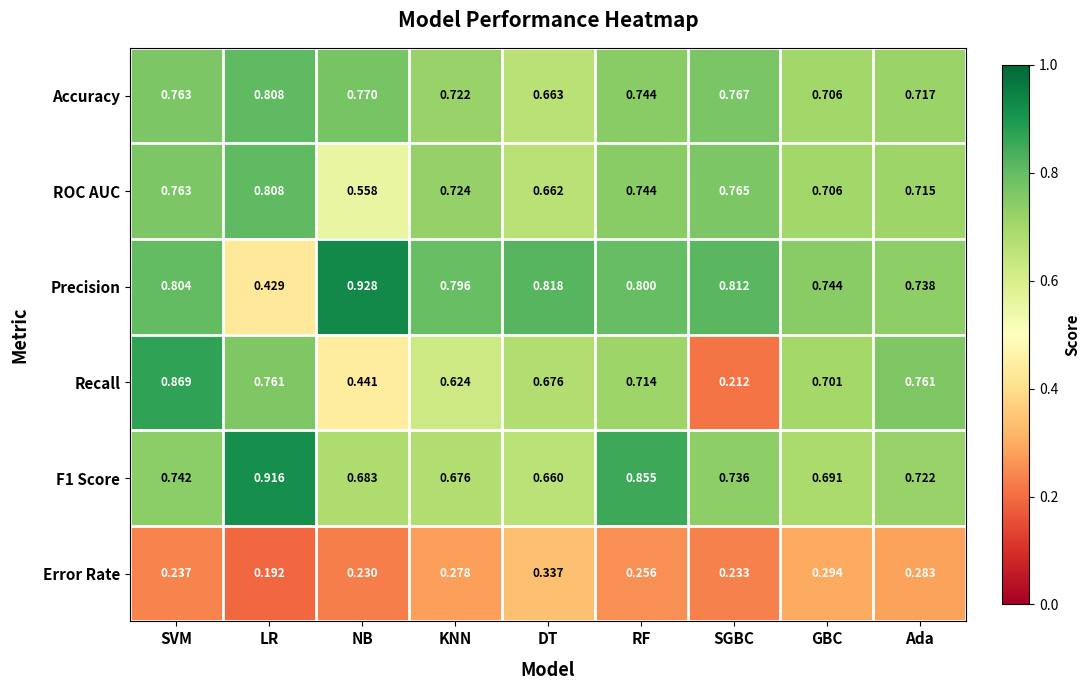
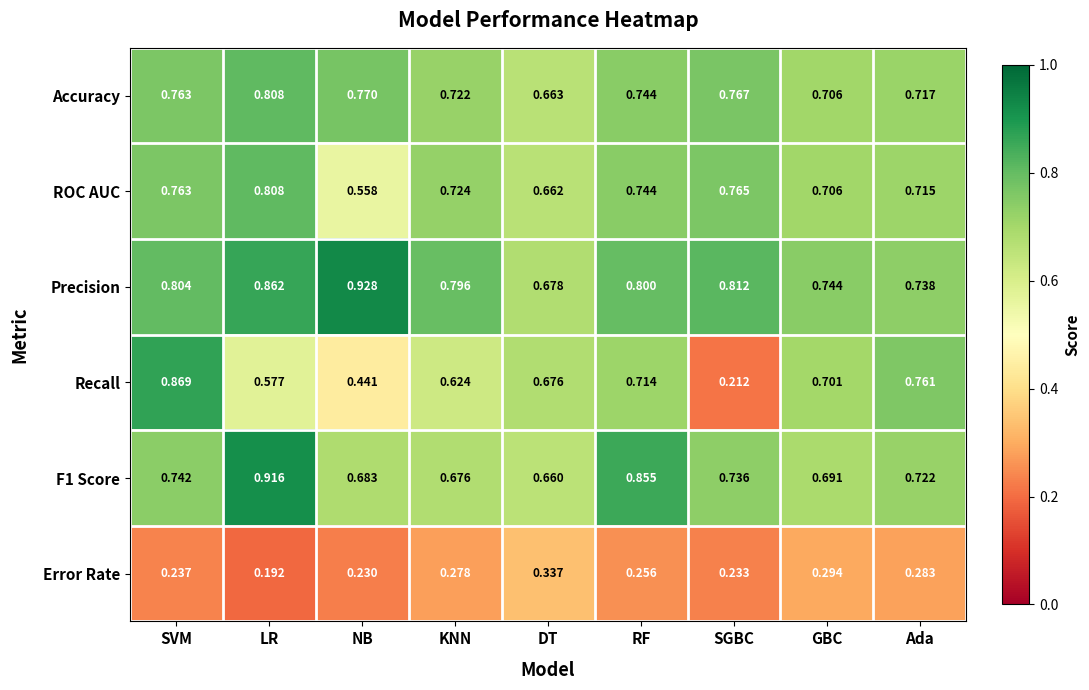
Precision, LR: 0.429 -> 0.862
Precision, DT: 0.818 -> 0.678
Recall, LR: 0.761 -> 0.577
